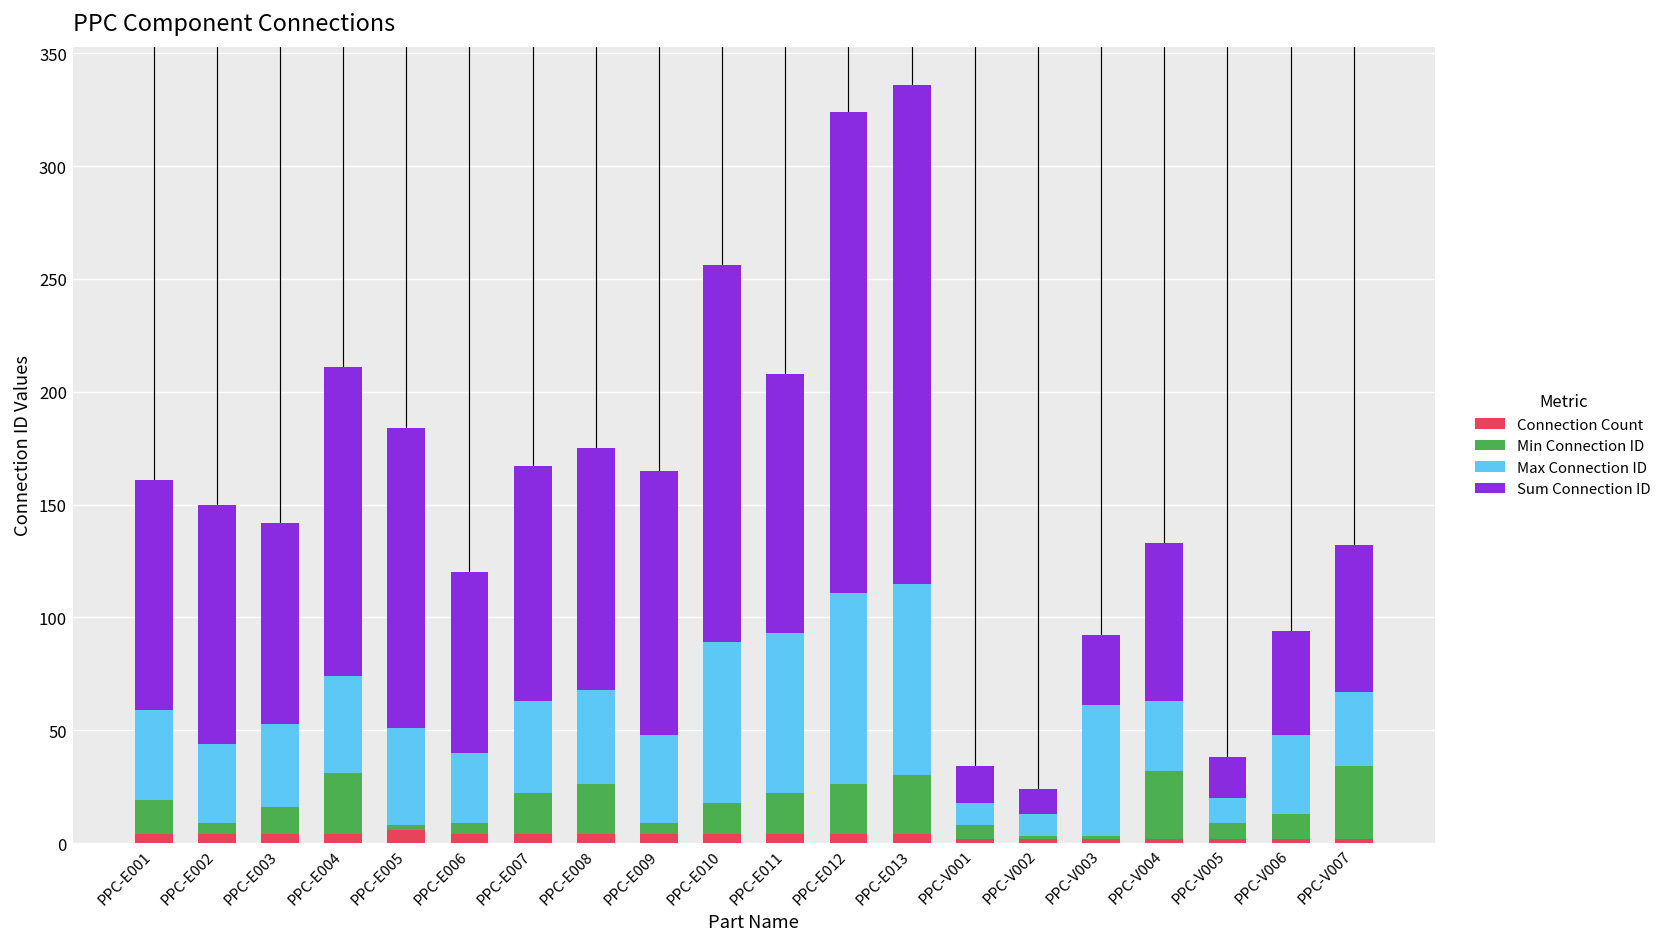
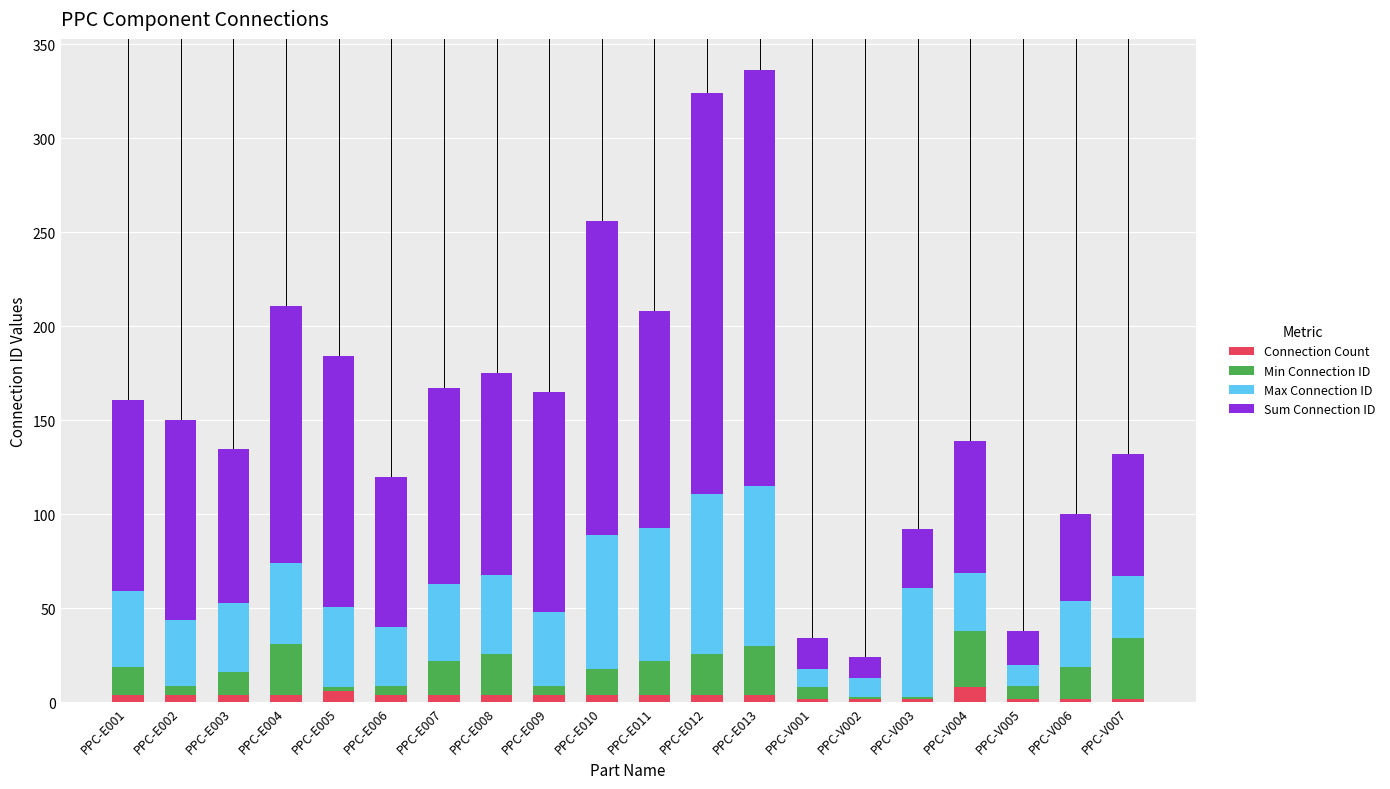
Sum Connection ID, PPC-E003: 89 -> 82
Connection Count, PPC-V004: 2 -> 8
Min Connection ID, PPC-V006: 11 -> 17
